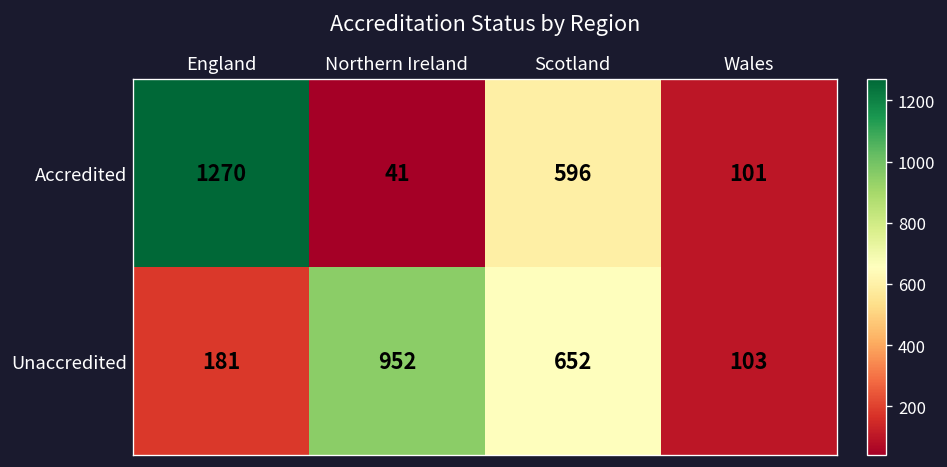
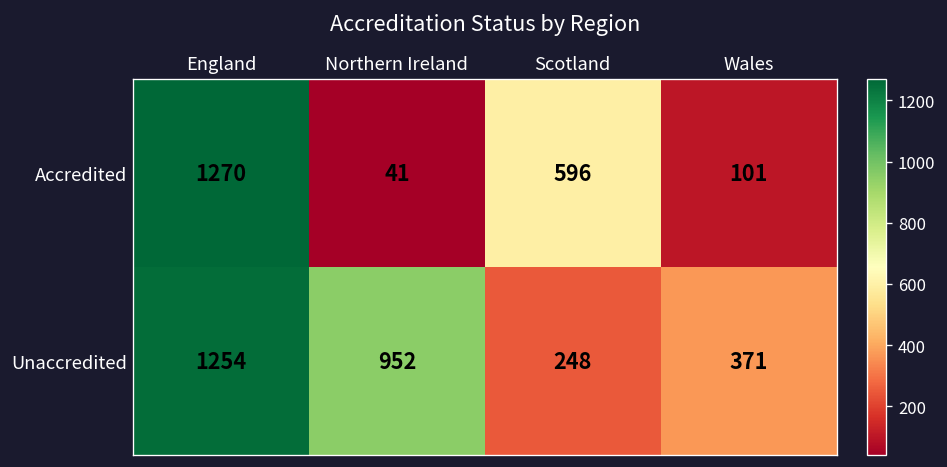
Unaccredited, England: 181 -> 1254
Unaccredited, Scotland: 652 -> 248
Unaccredited, Wales: 103 -> 371
